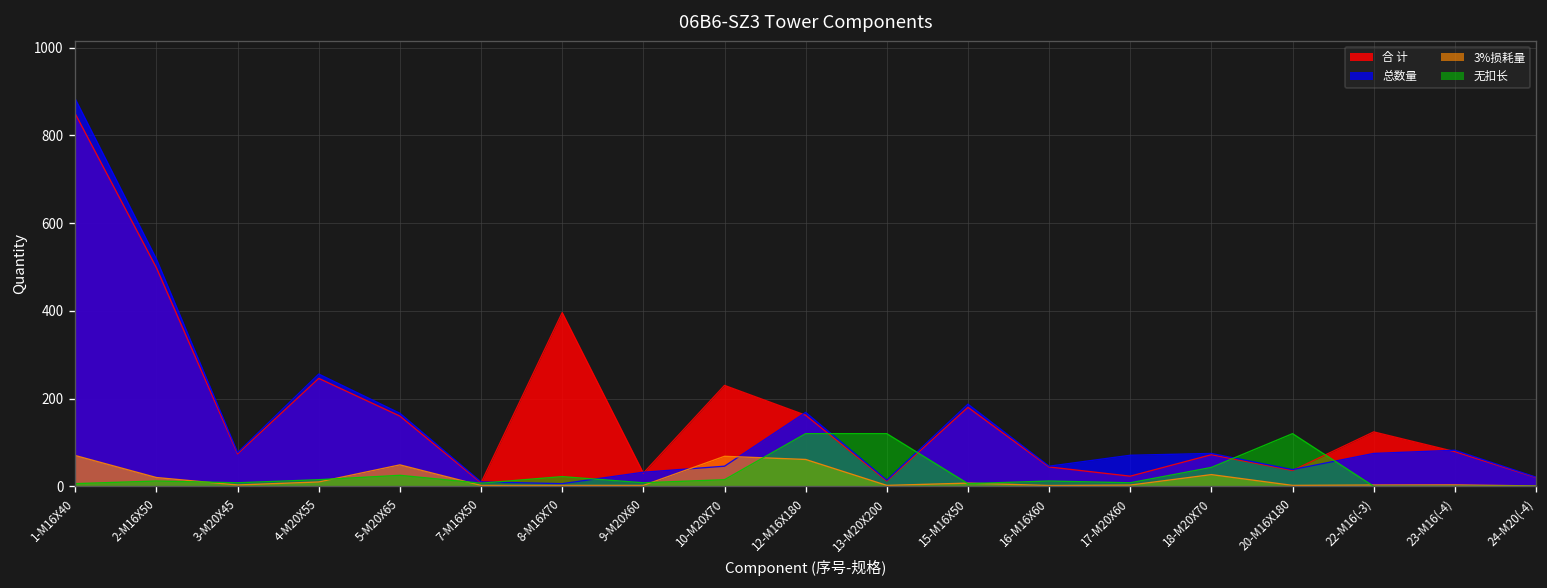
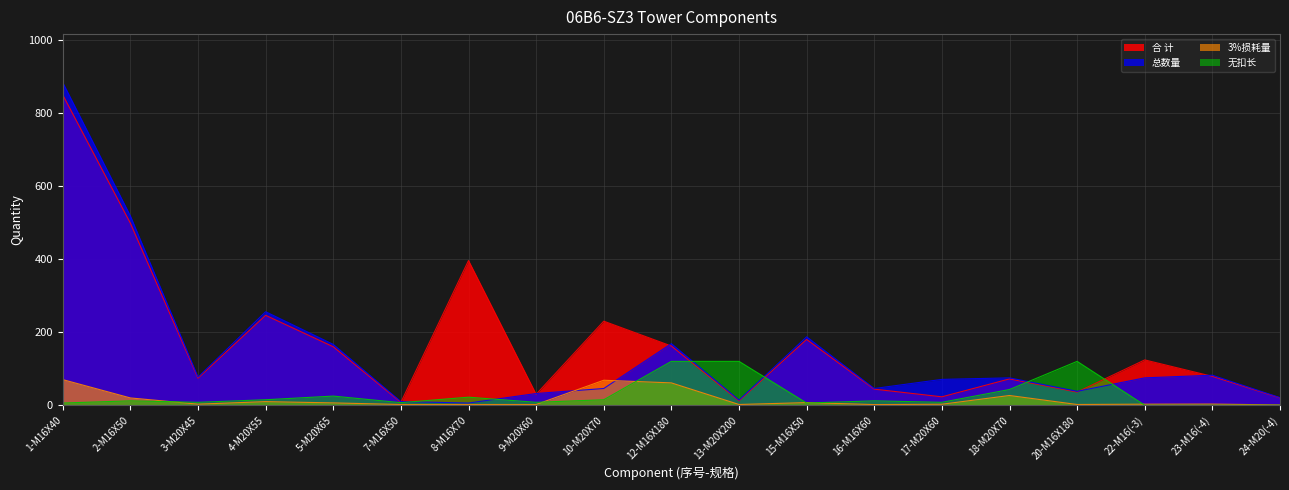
3%损耗量, 5-M20X65: 50 -> 10
